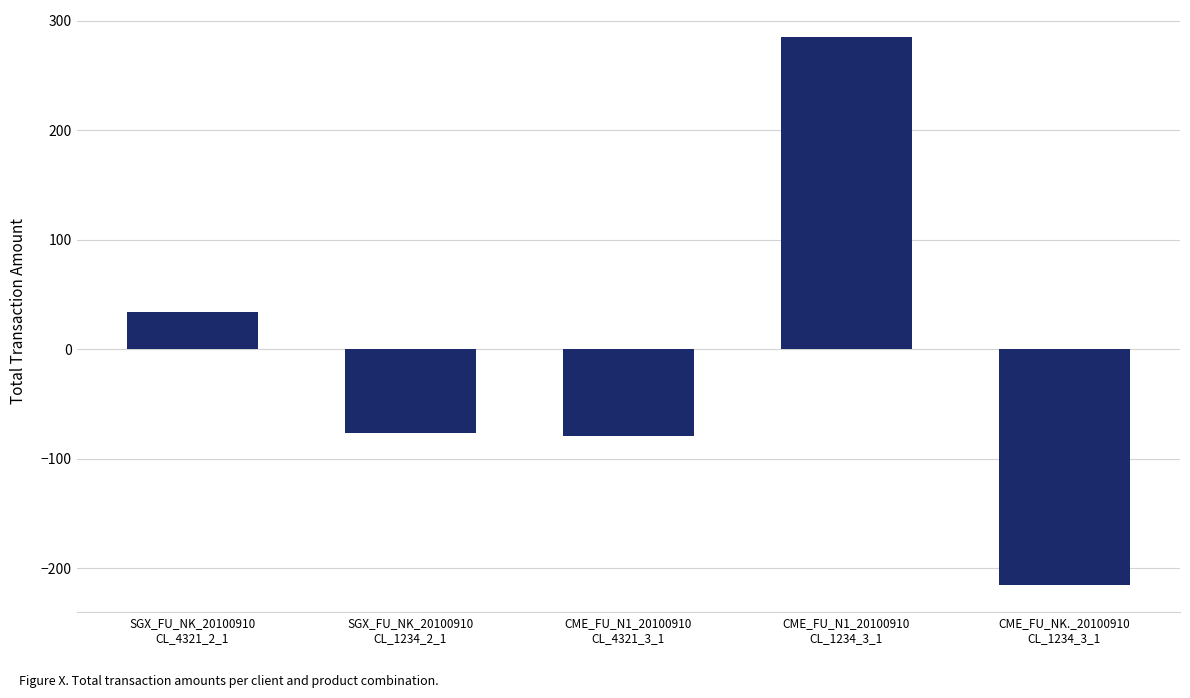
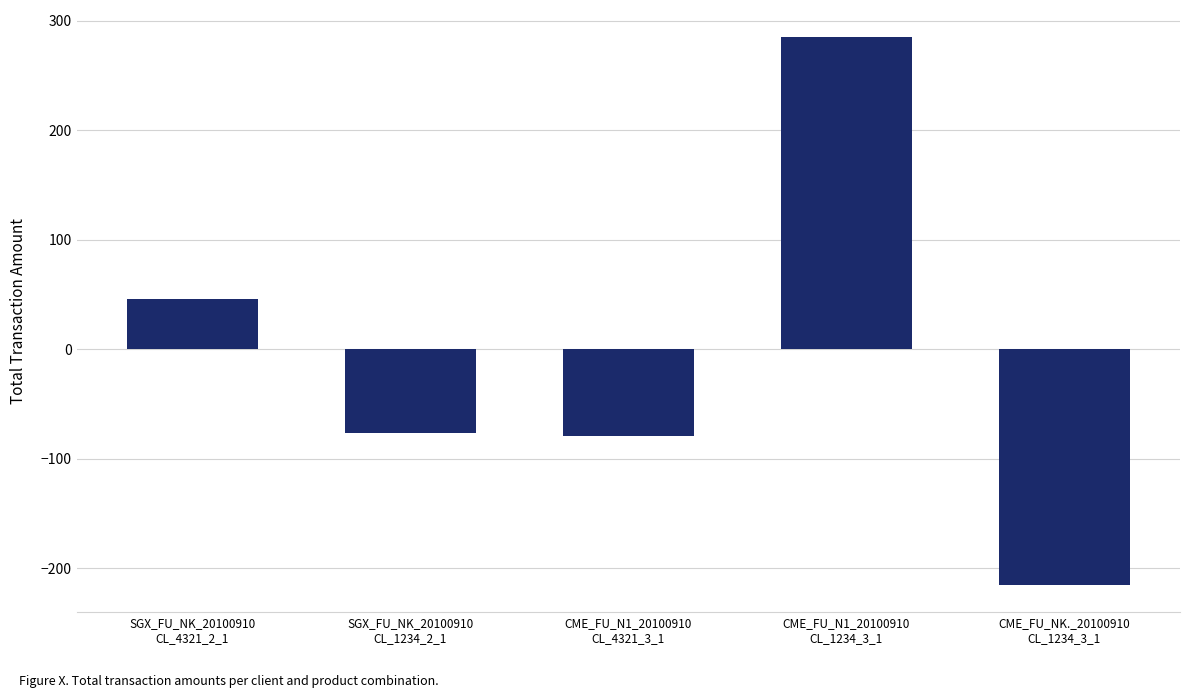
SGX_FU_NK_20100910 CL_4321_2_1: 34 -> 46
